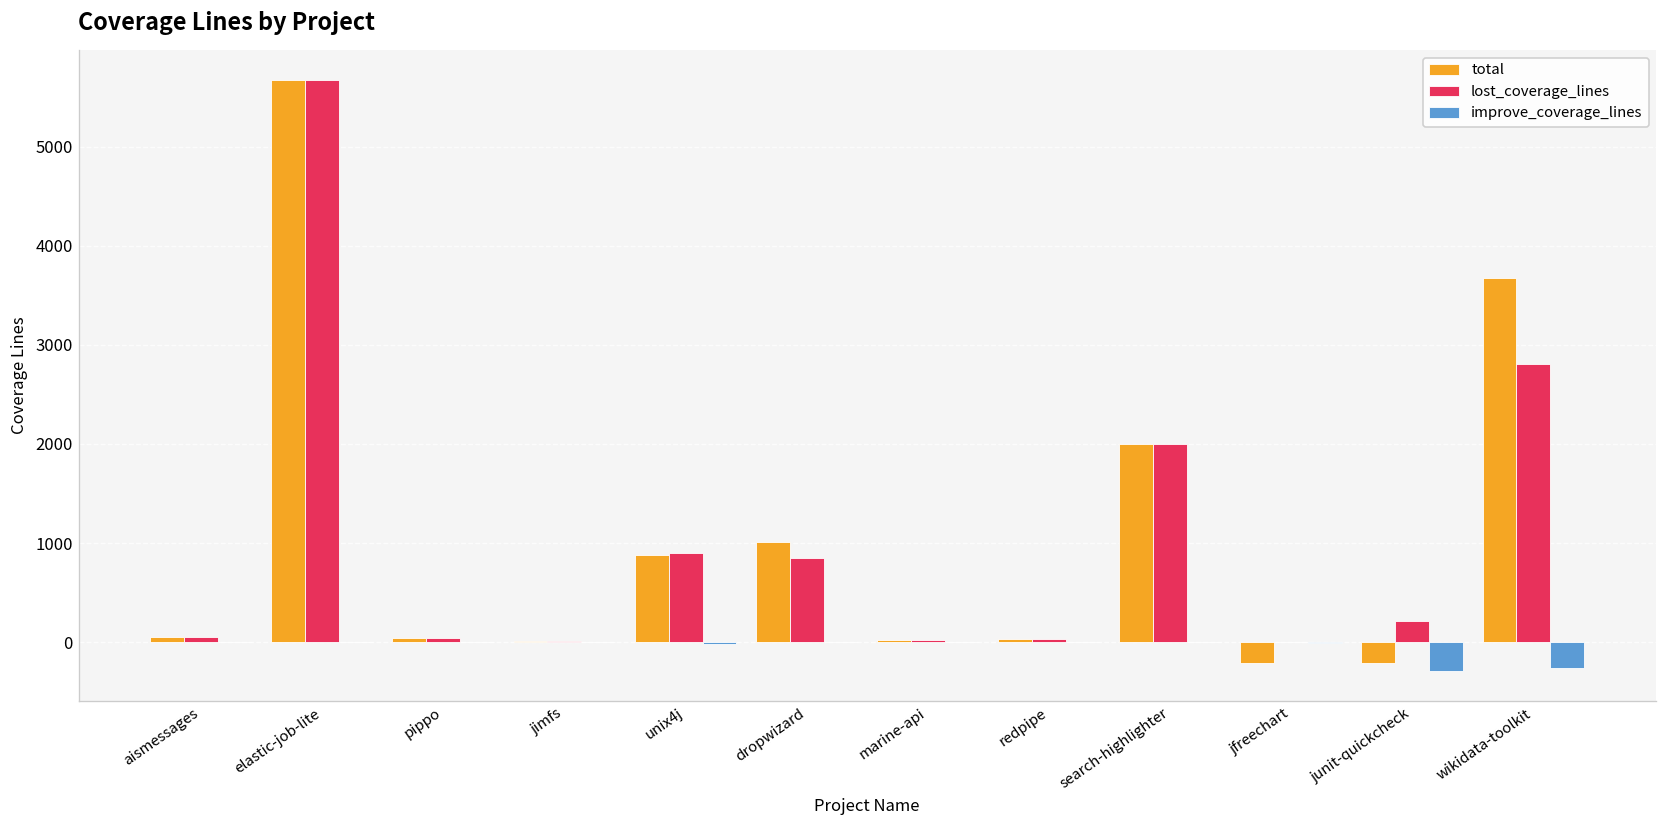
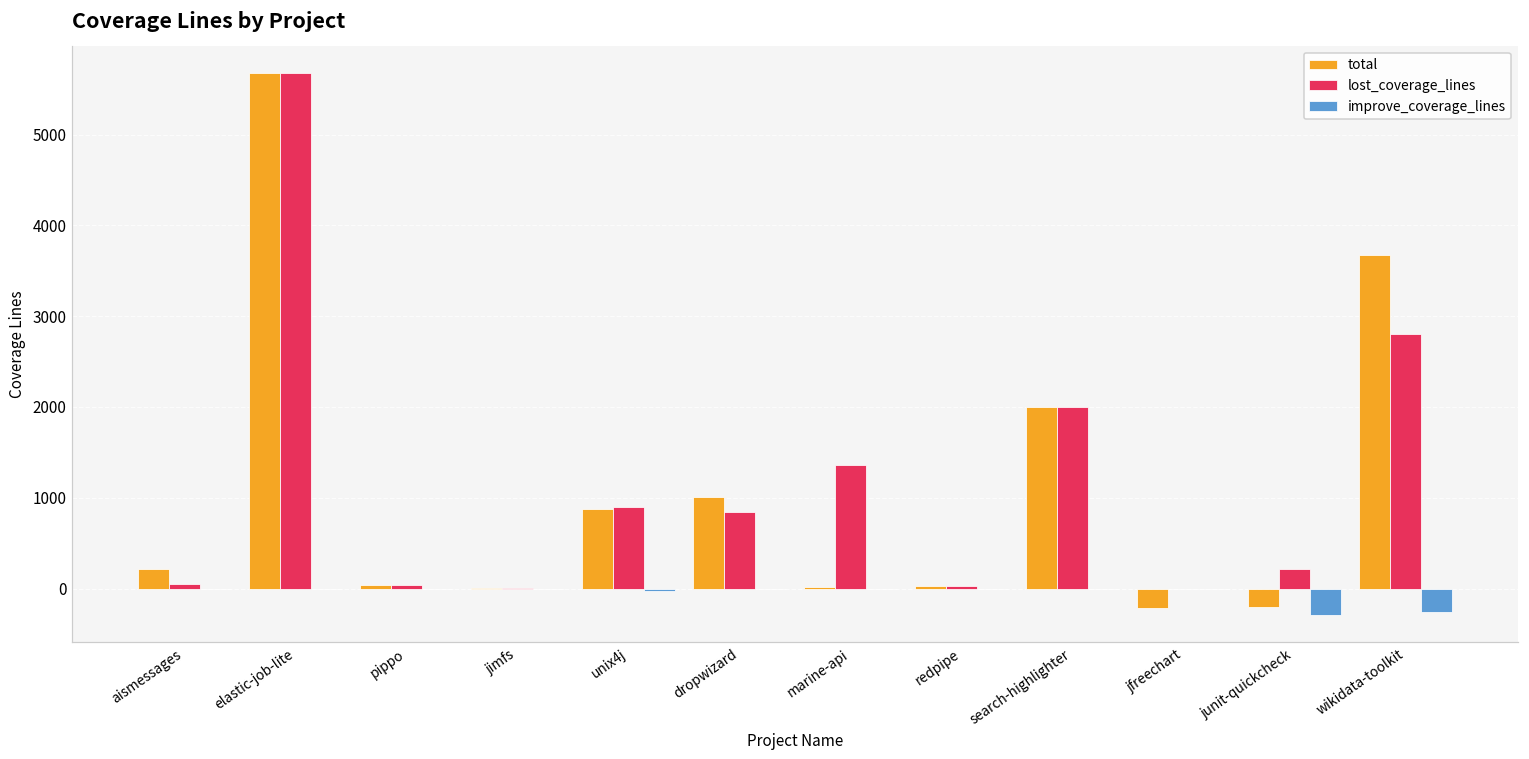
total, aismessages: 0 -> 200
lost_coverage_lines, marine-api: 0 -> 1400
